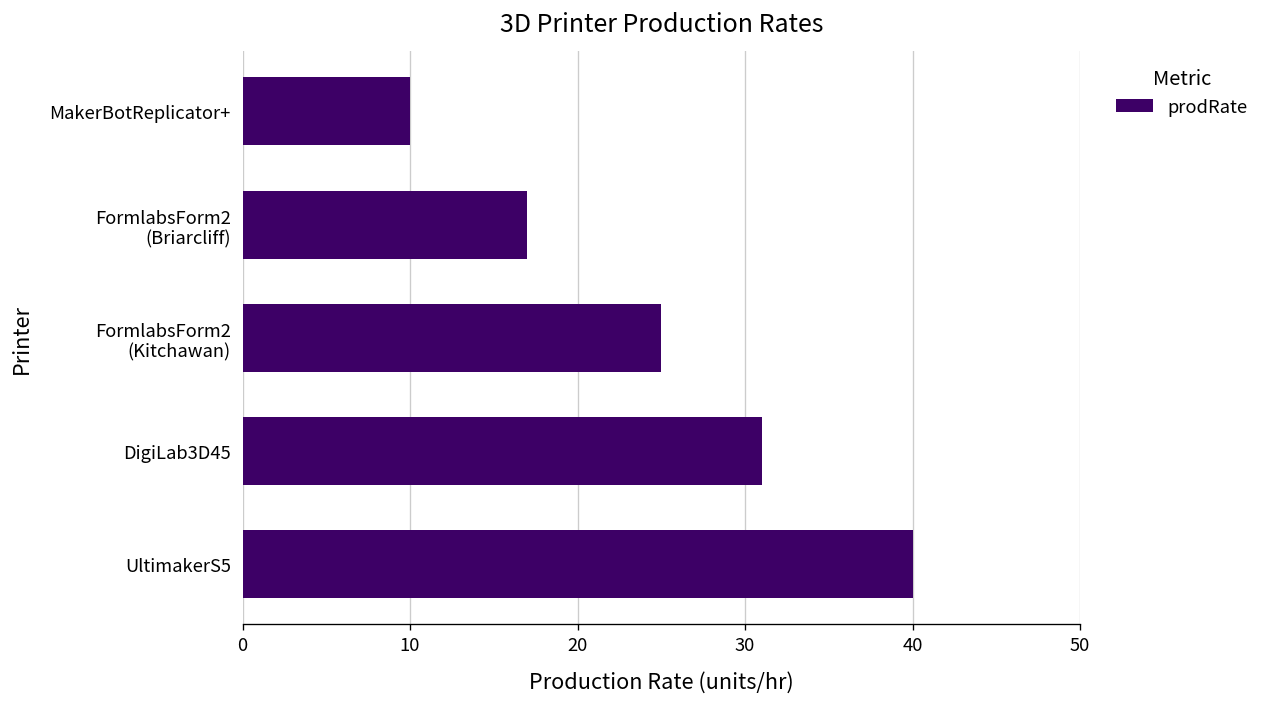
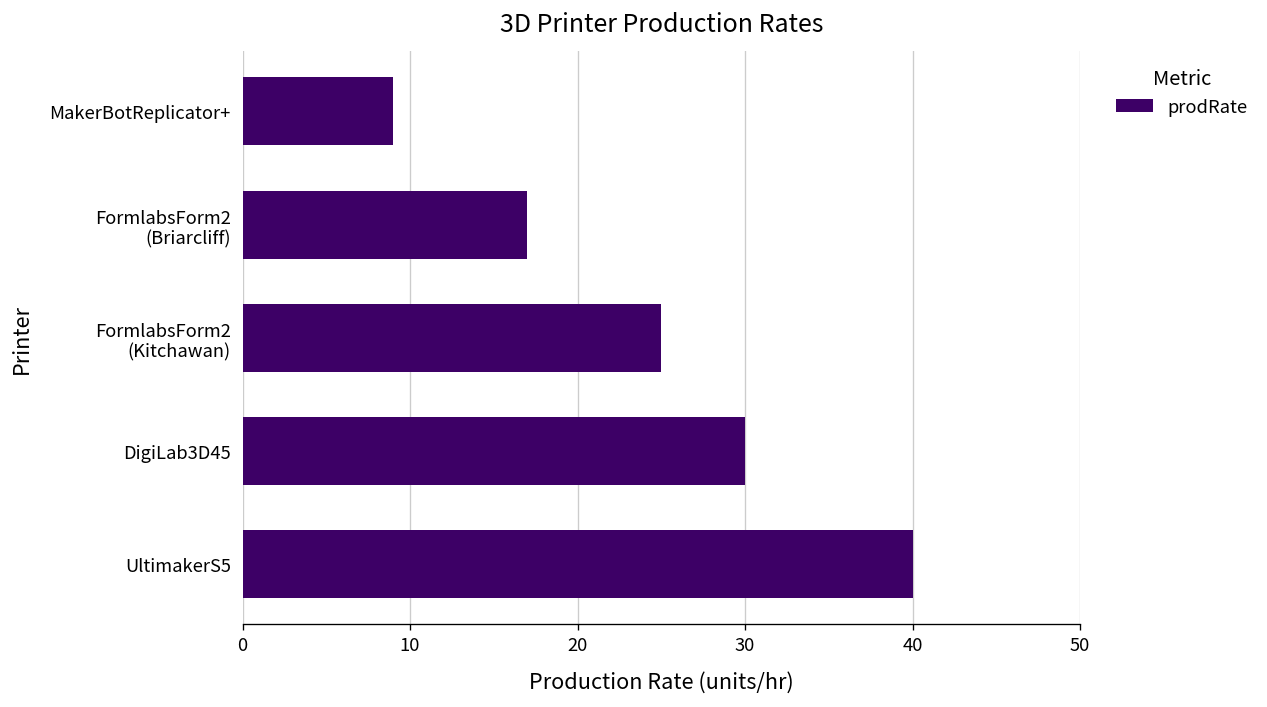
MakerBotReplicator+: 10 -> 9
DigiLab3D45: 31 -> 30
